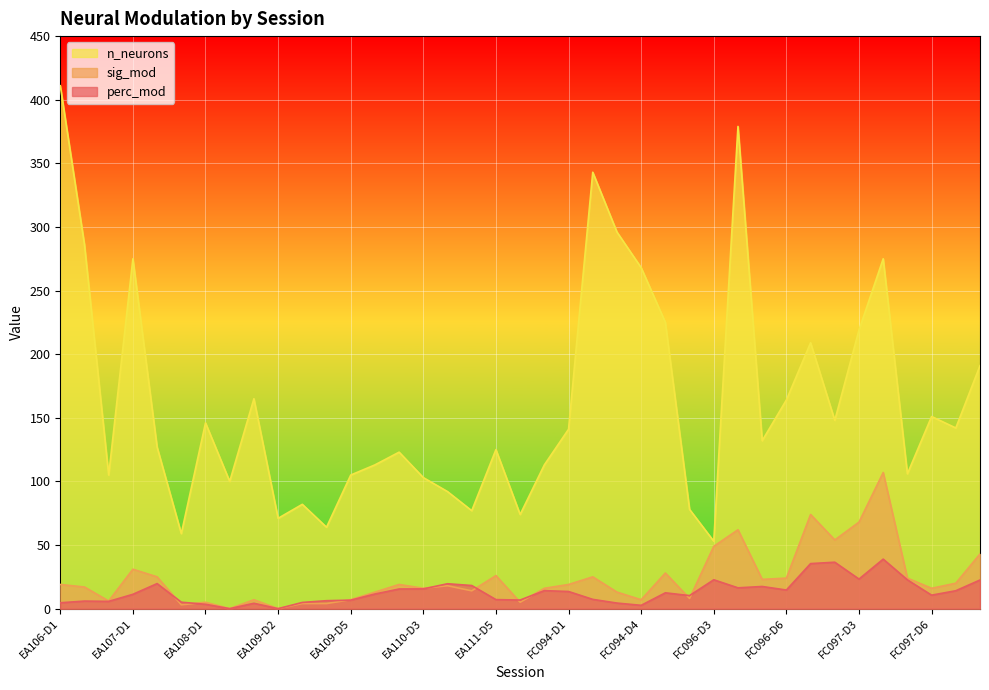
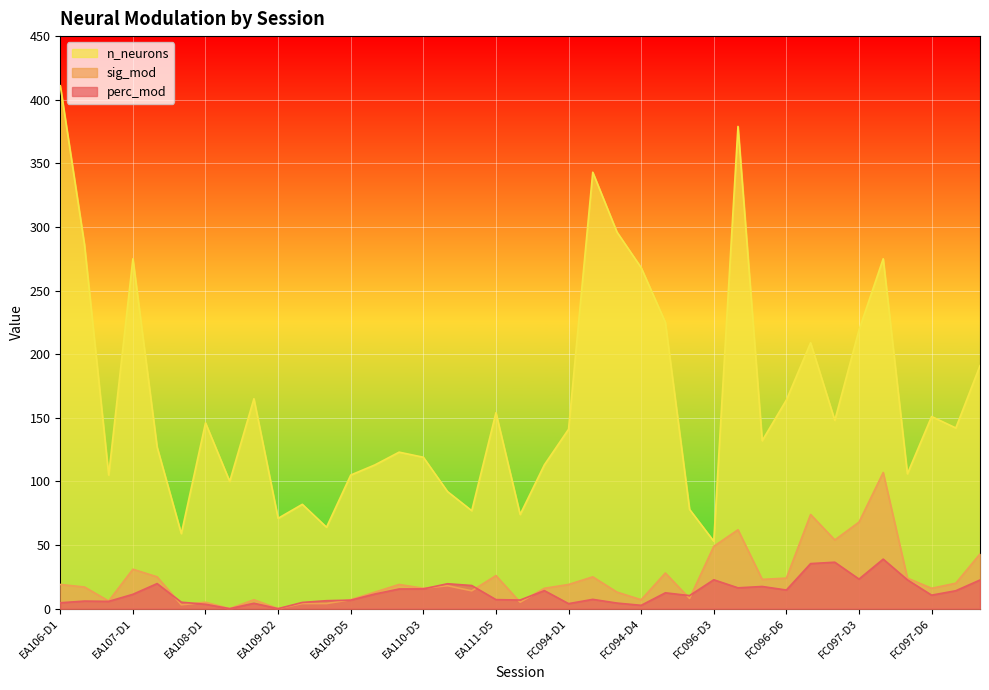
n_neurons, EA110-D3: 103 -> 119
n_neurons, EA111-D5: 125 -> 154
perc_mod, FC094-D1: 13 -> 4
